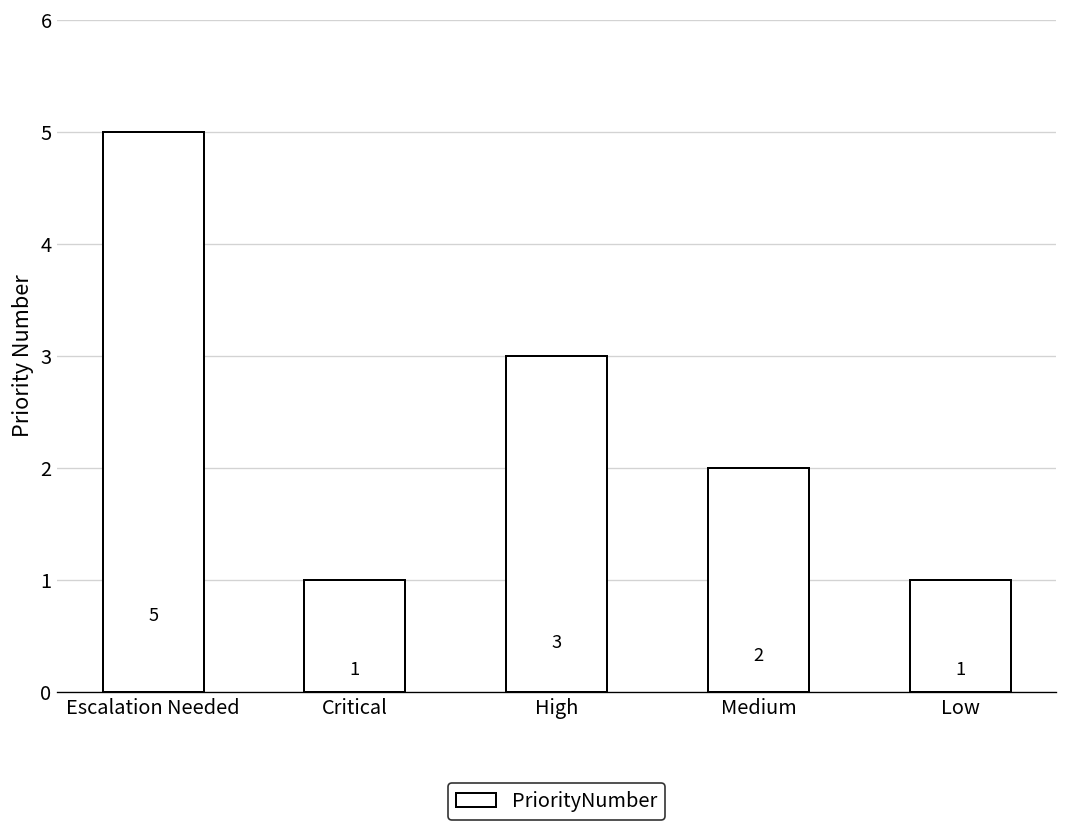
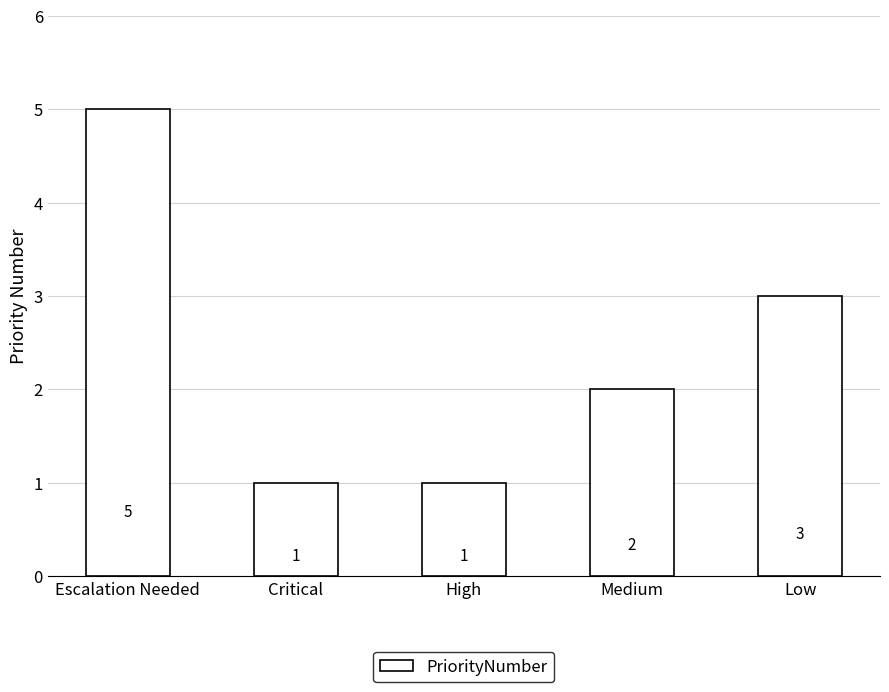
High: 3 -> 1
Low: 1 -> 3
